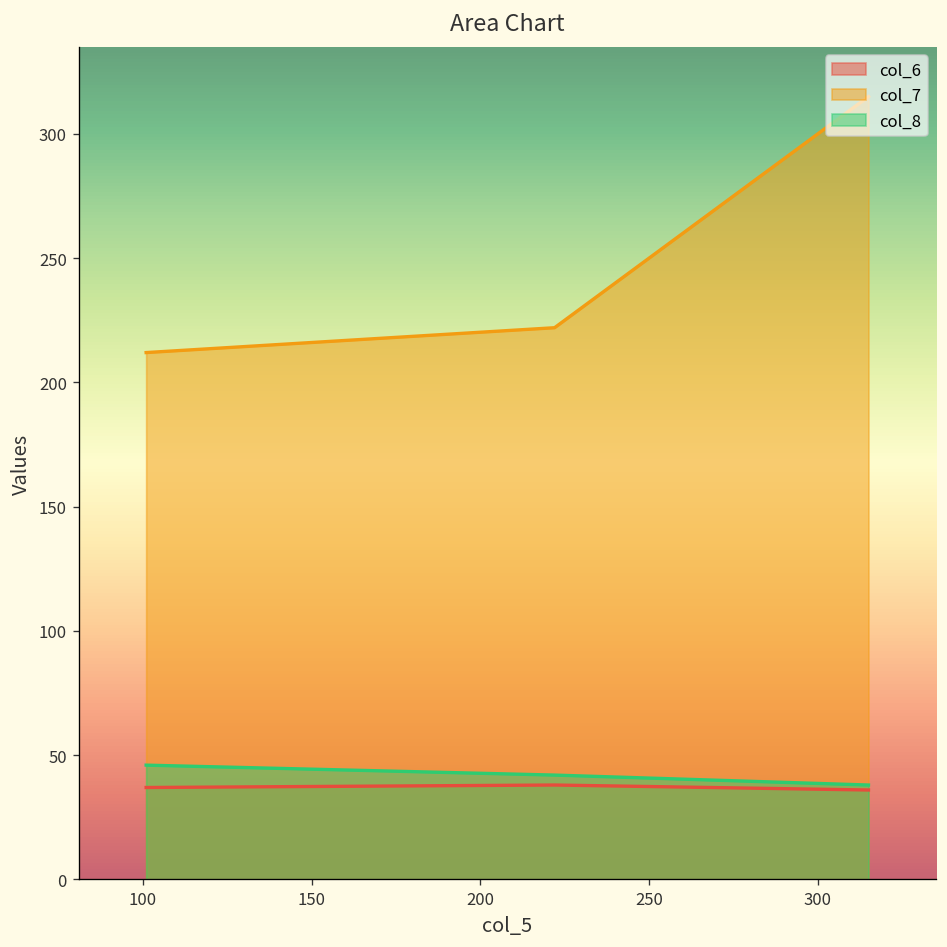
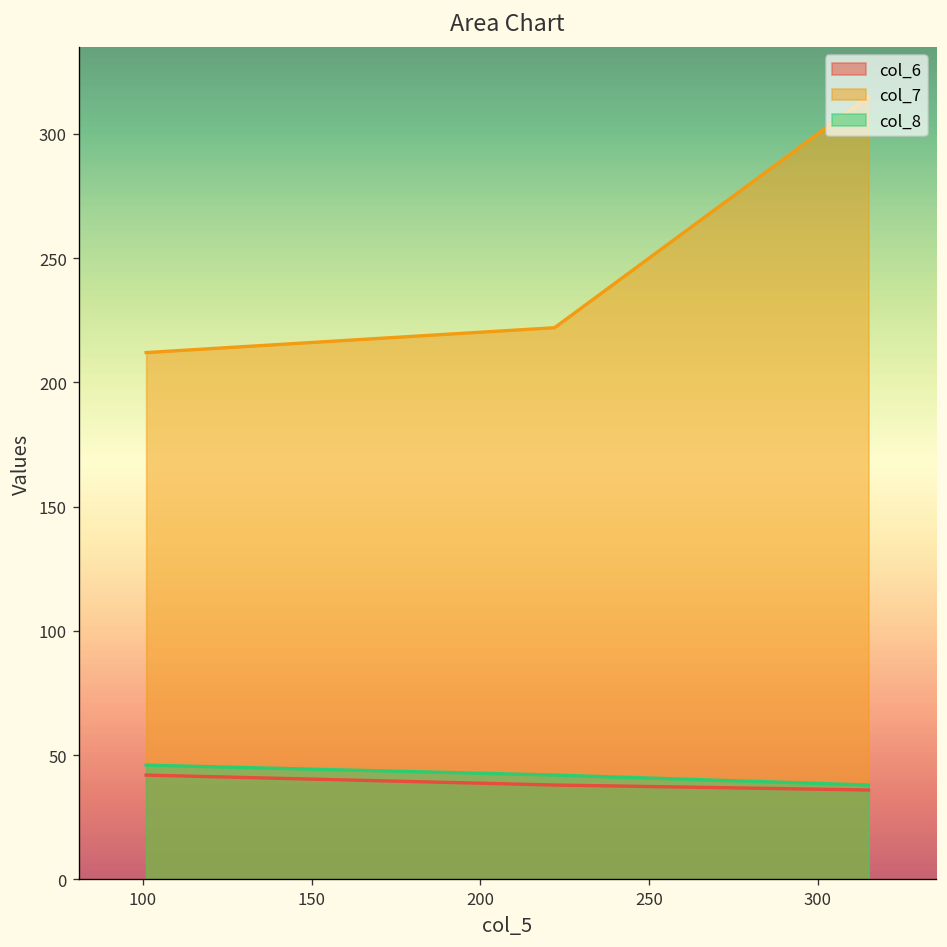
col_6, 100: 37 -> 42
